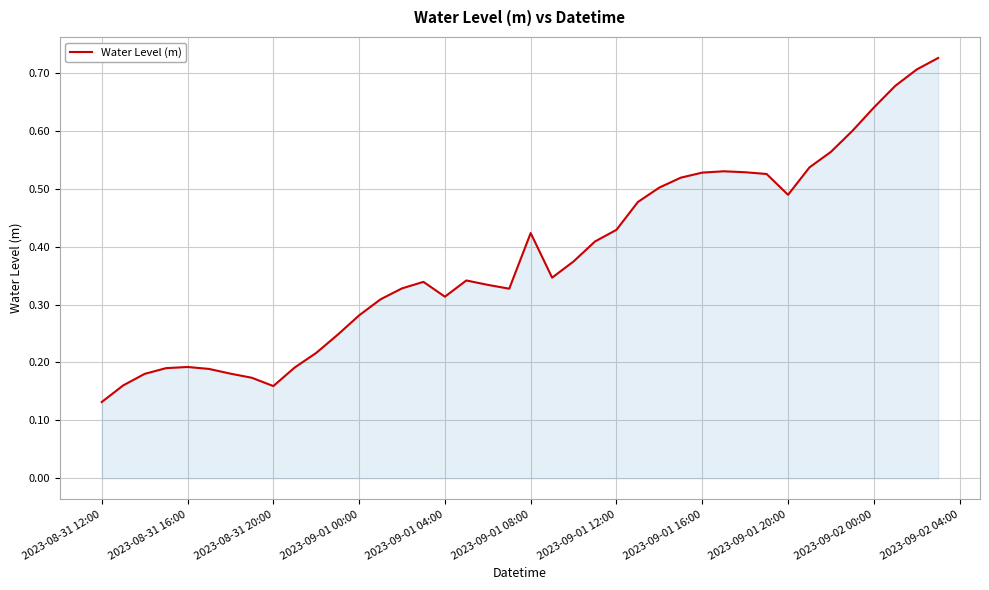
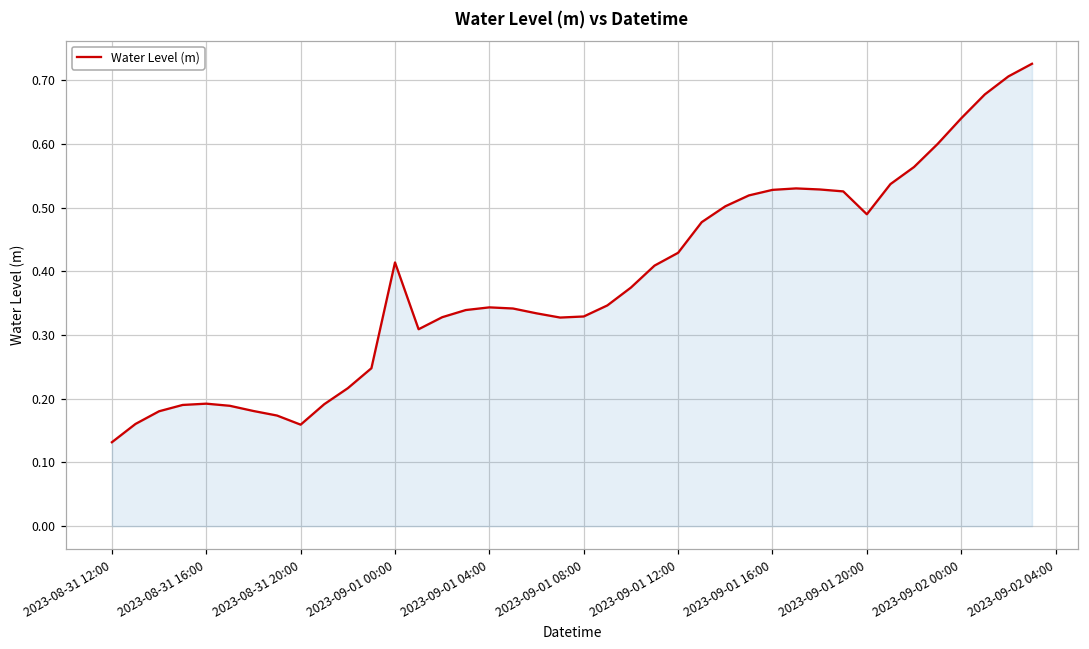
2023-09-01 00:00: 0.28 -> 0.41
2023-09-01 04:00: 0.31 -> 0.34
2023-09-01 08:00: 0.42 -> 0.33
